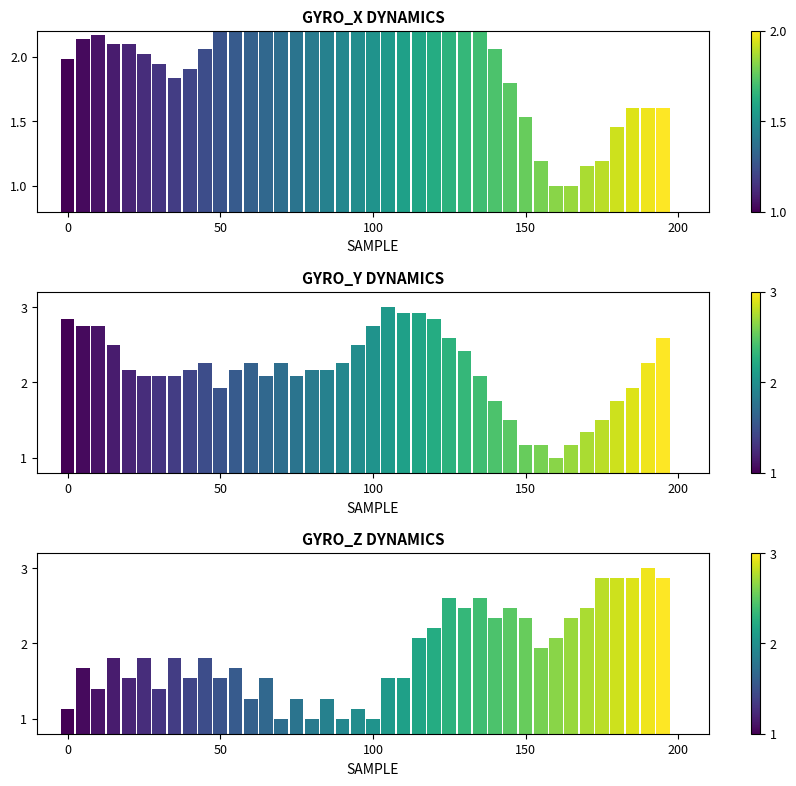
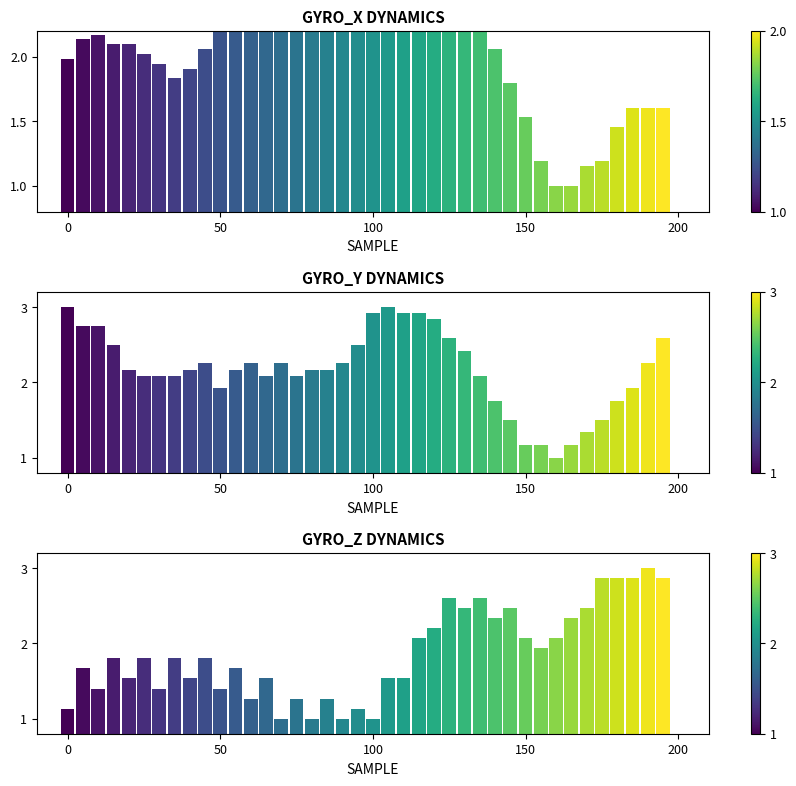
GYRO_Y DYNAMICS, 0: 2.8 -> 3.0
GYRO_Y DYNAMICS, 100: 2.8 -> 2.9
GYRO_Z DYNAMICS, 50: 1.5 -> 1.4
GYRO_Z DYNAMICS, 150: 2.3 -> 2.1
